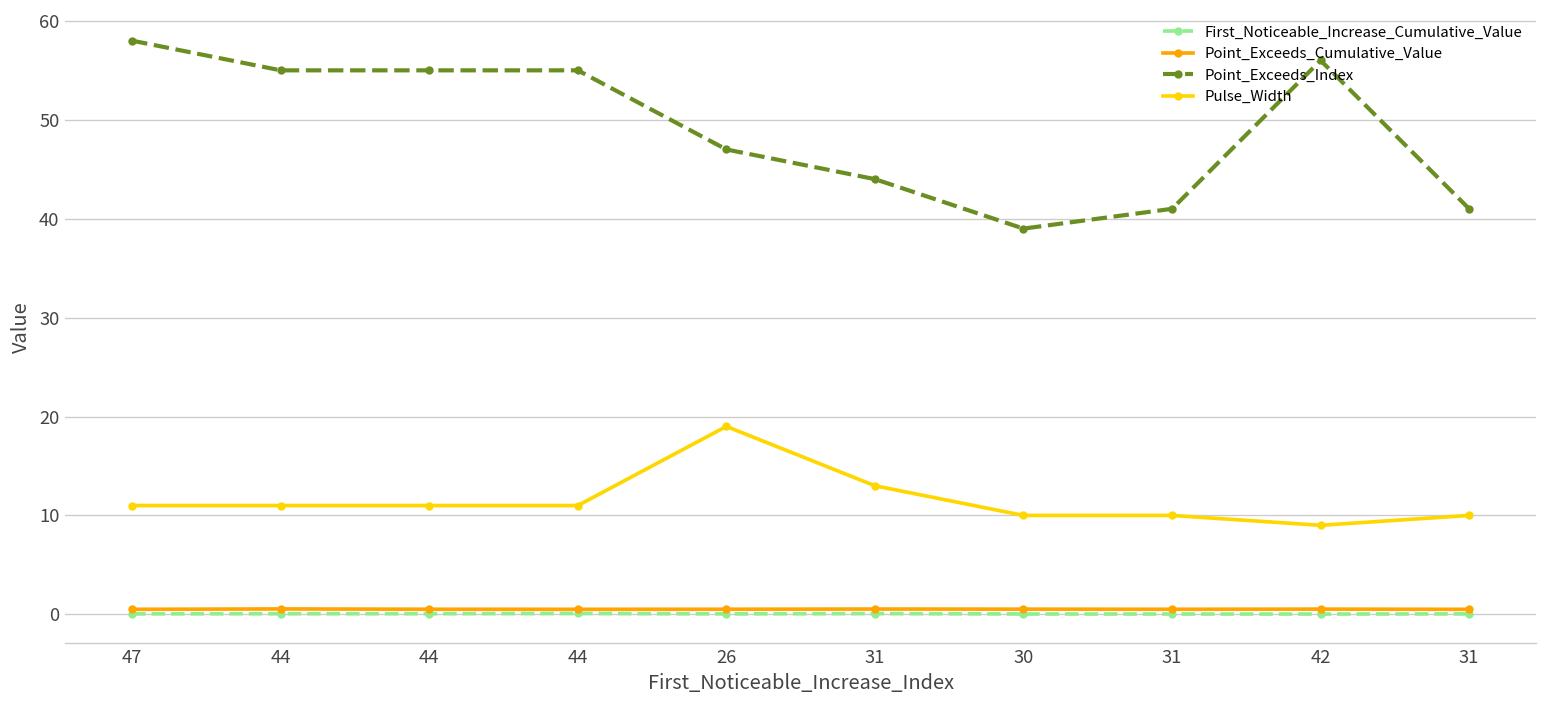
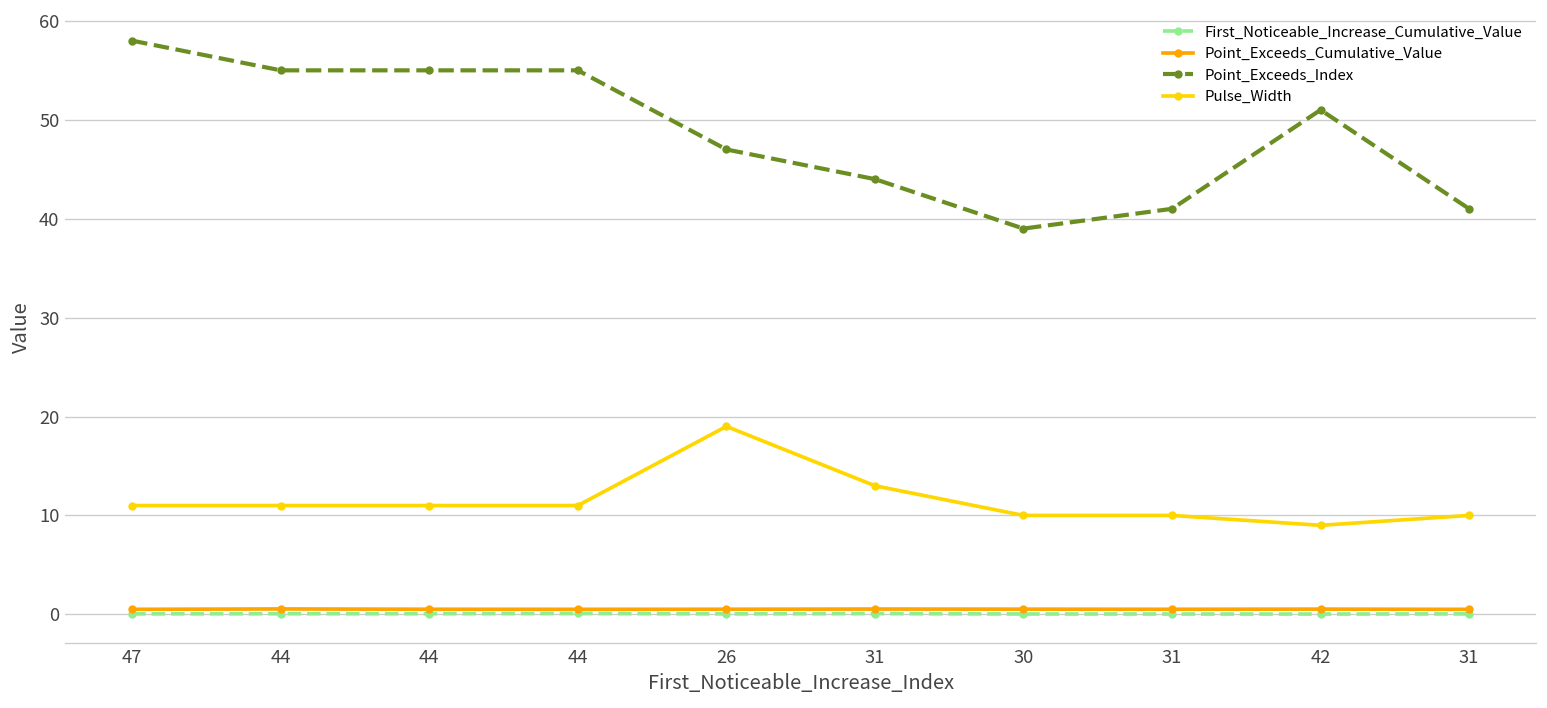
Point_Exceeds_Index, 42: 56 -> 51
